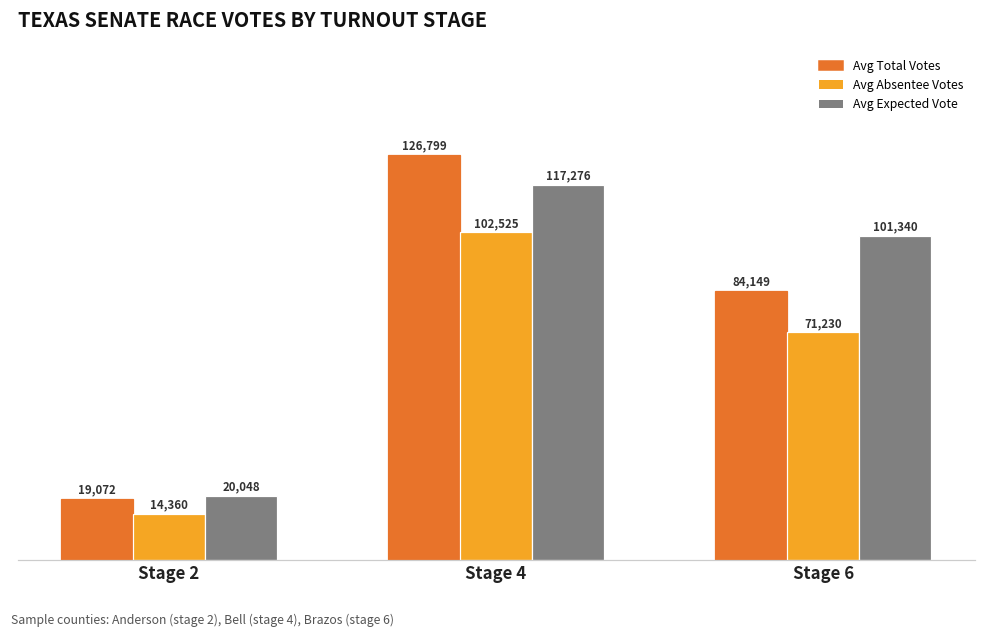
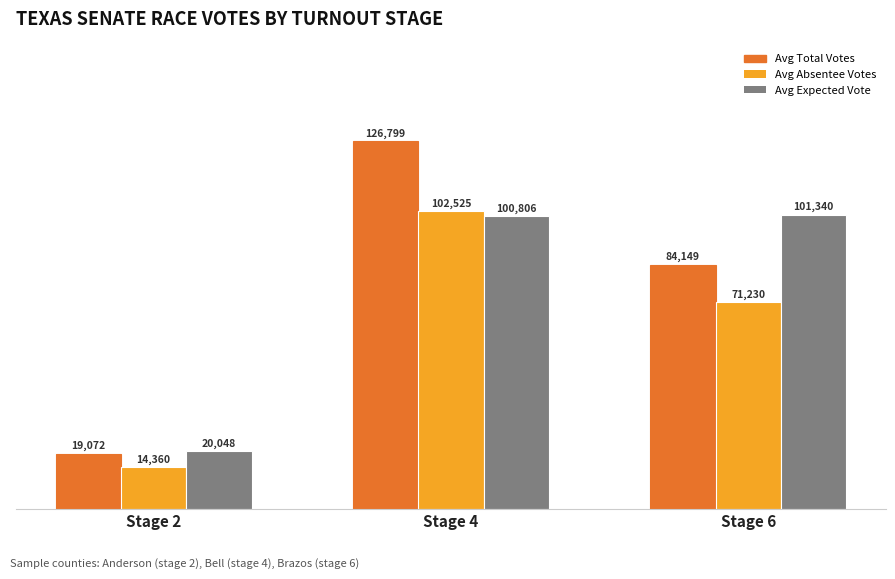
Avg Expected Vote, Stage 4: 117,276 -> 100,806
